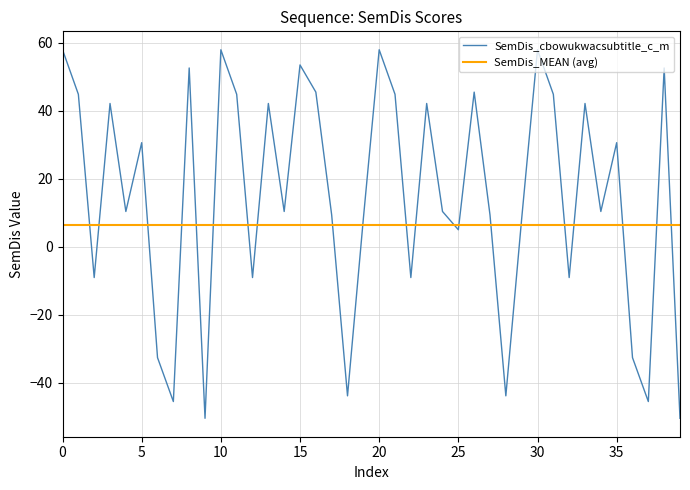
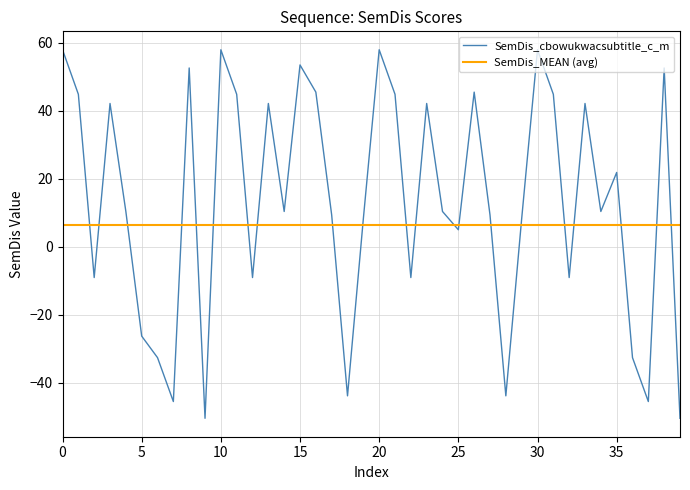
5: 31 -> -26
35: 31 -> 22
